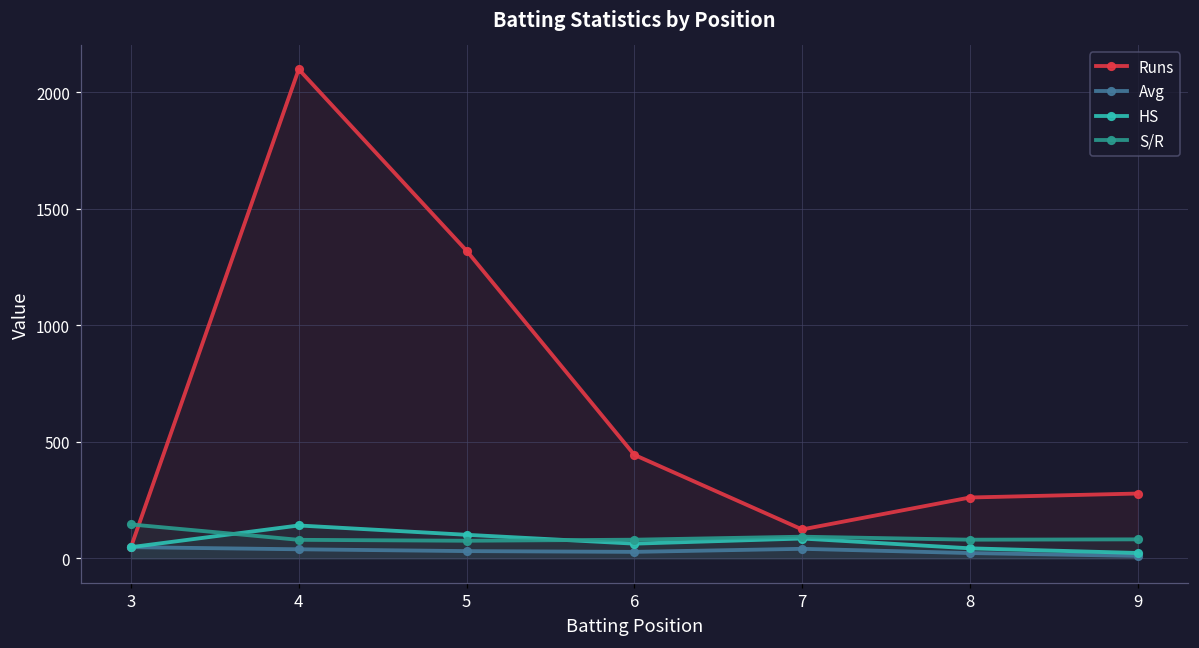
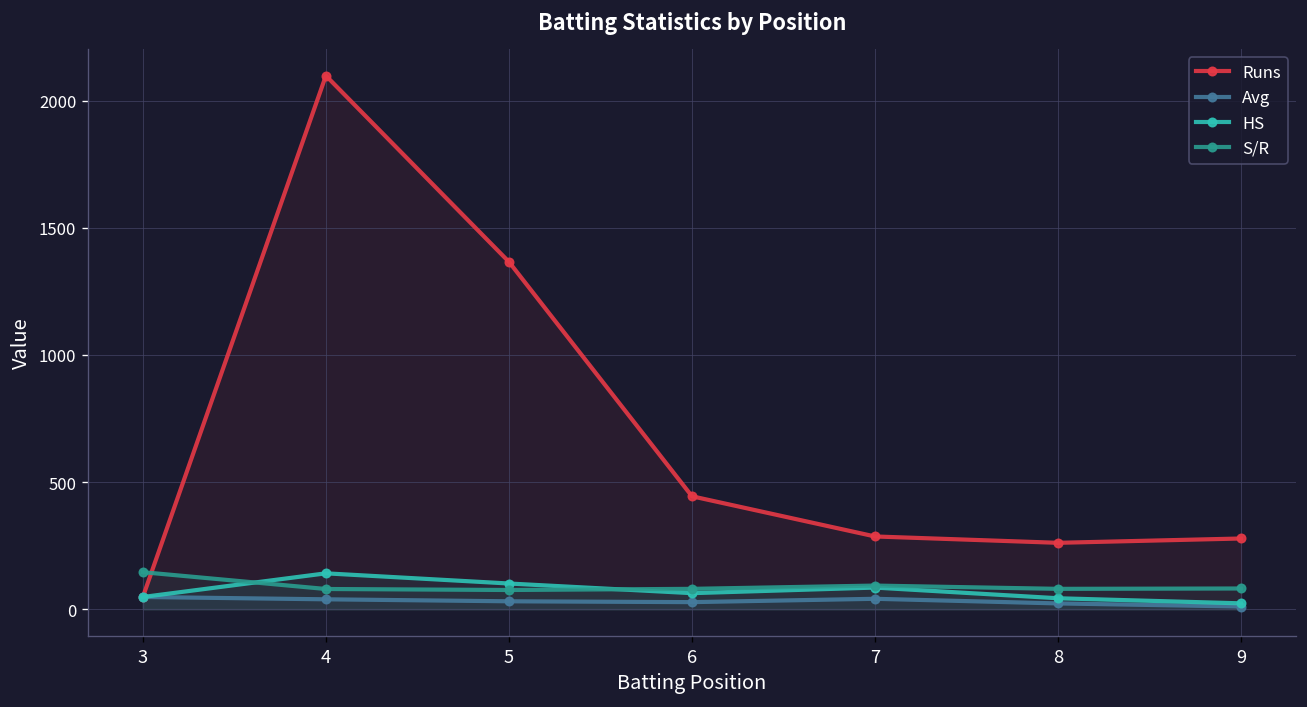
Runs, 5: 1320 -> 1370
Runs, 7: 120 -> 290
